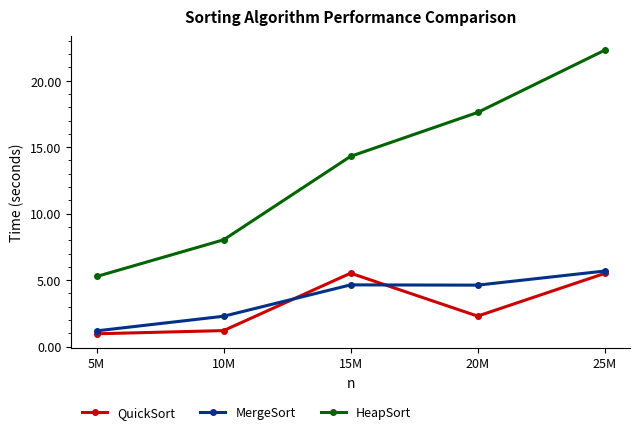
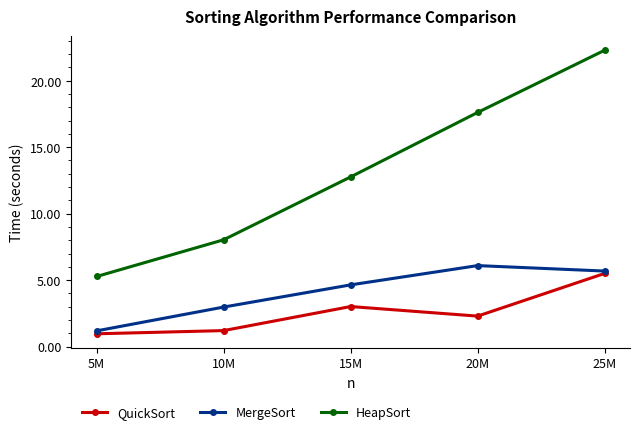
MergeSort, 10M: 2.3 -> 3.0
QuickSort, 15M: 5.5 -> 3.0
HeapSort, 15M: 14.3 -> 12.8
MergeSort, 20M: 4.6 -> 6.1
